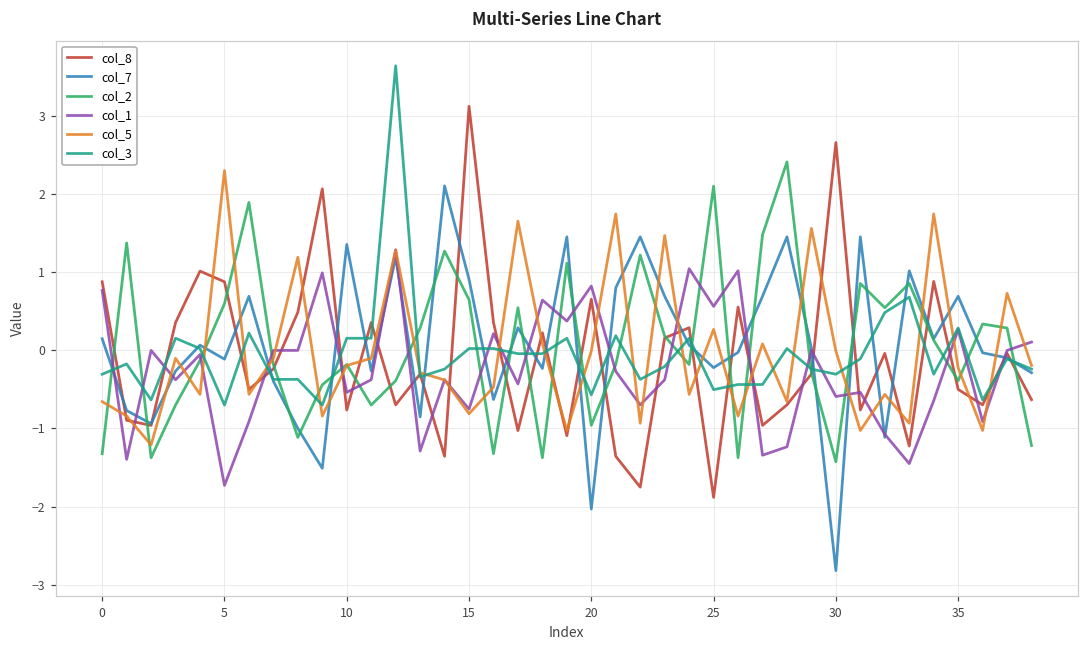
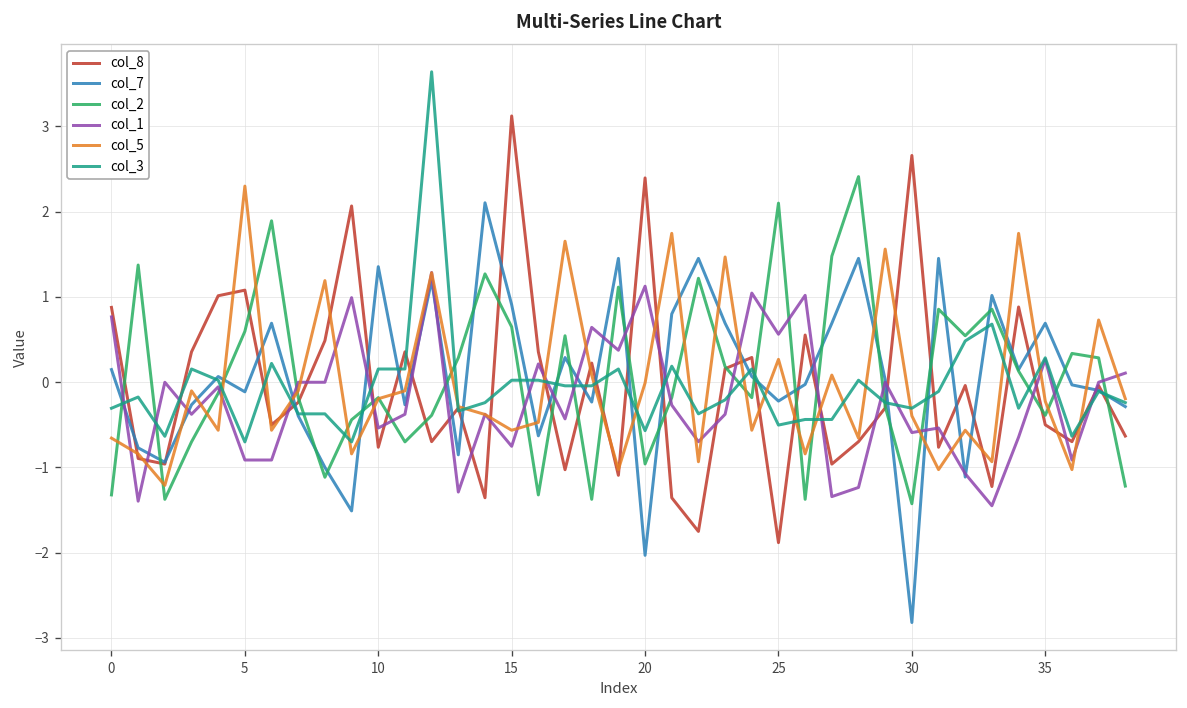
col_8, 5: 0.9 -> 1.1
col_1, 5: -1.7 -> -0.9
col_5, 15: -0.8 -> -0.6
col_8, 20: 0.7 -> 2.4
col_1, 20: 0.8 -> 1.1
col_5, 30: 0.0 -> -0.4
